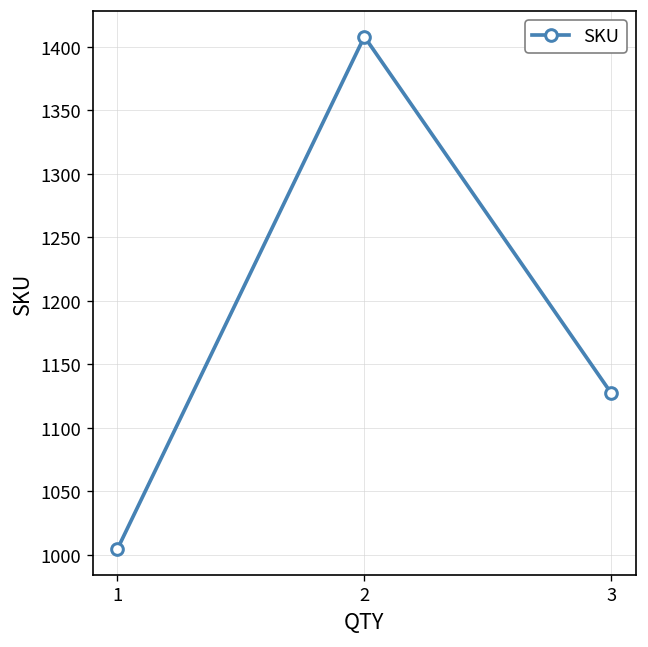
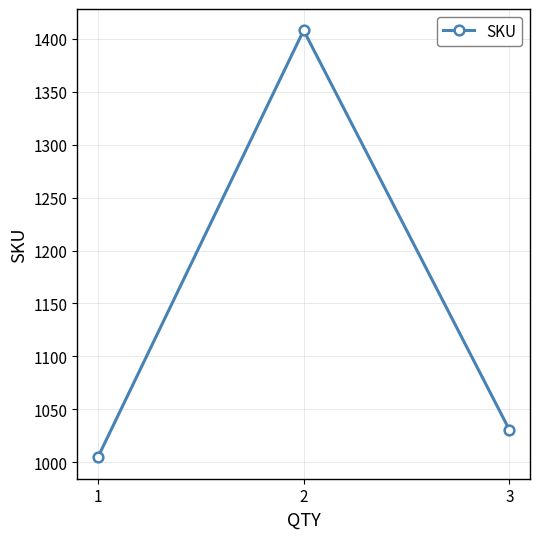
3: 1127 -> 1030
